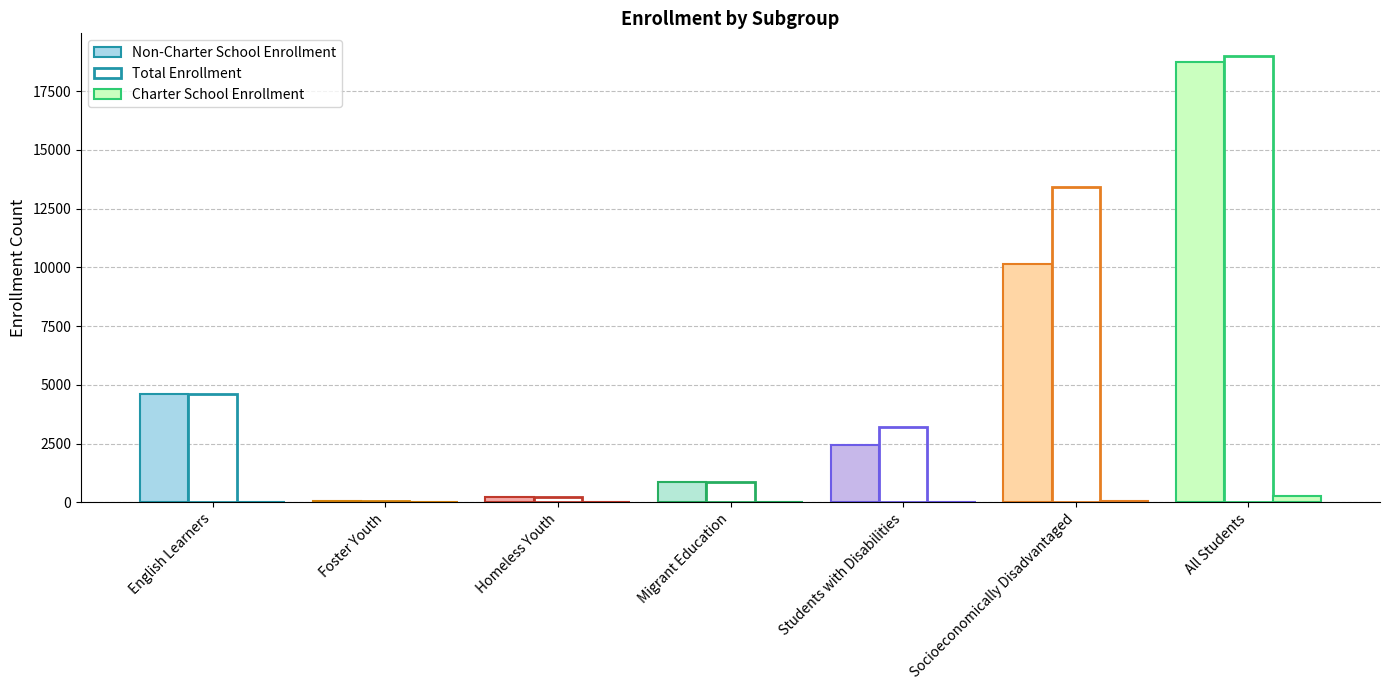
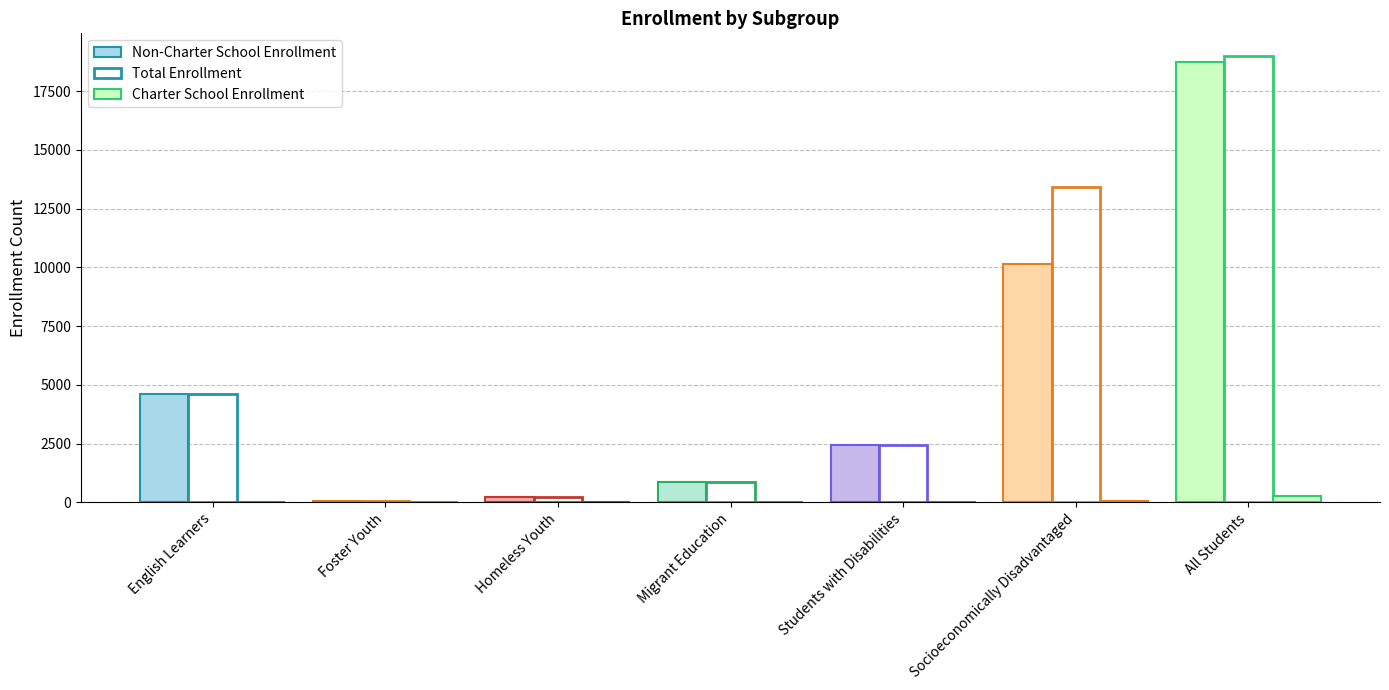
Students with Disabilities: 3200 -> 2500
